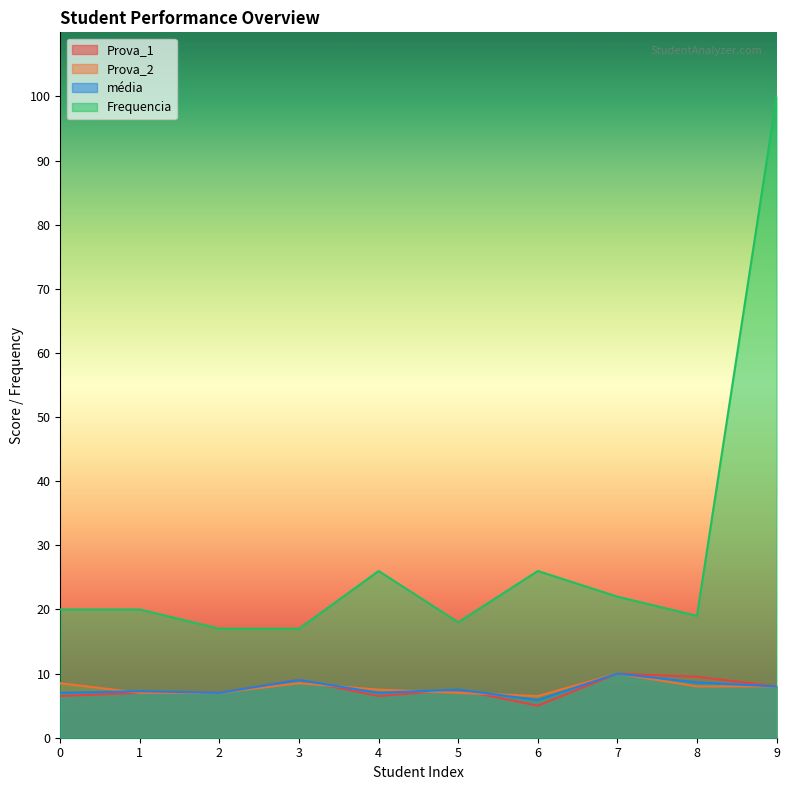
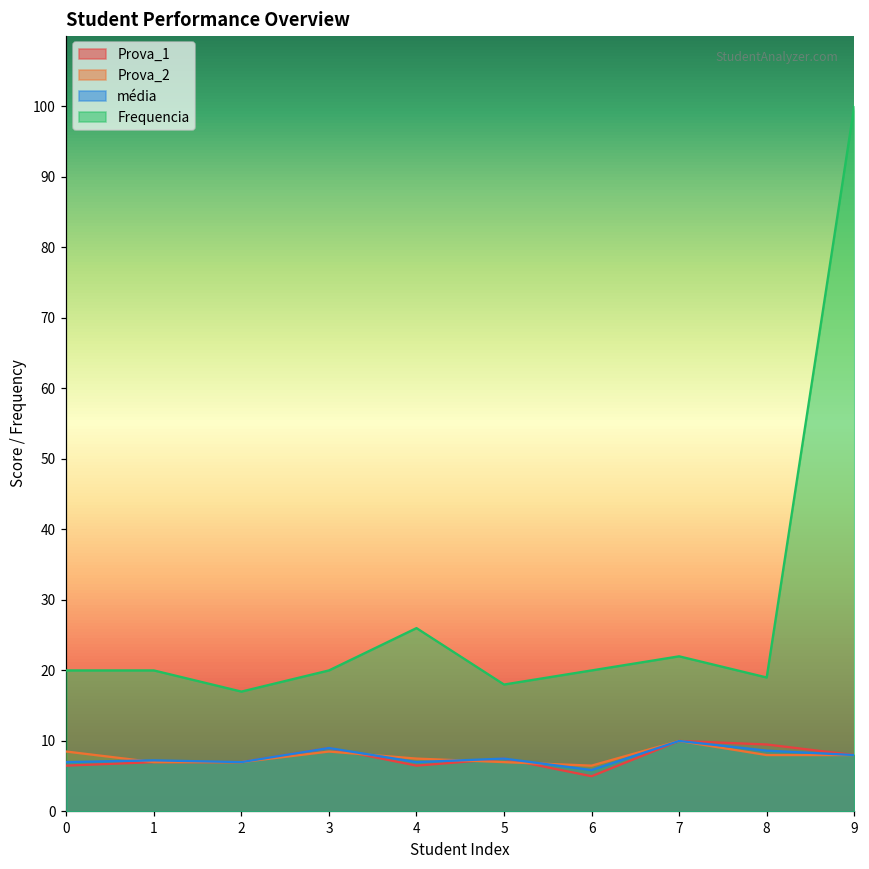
Frequencia, 3: 17 -> 20
Frequencia, 6: 26 -> 20
